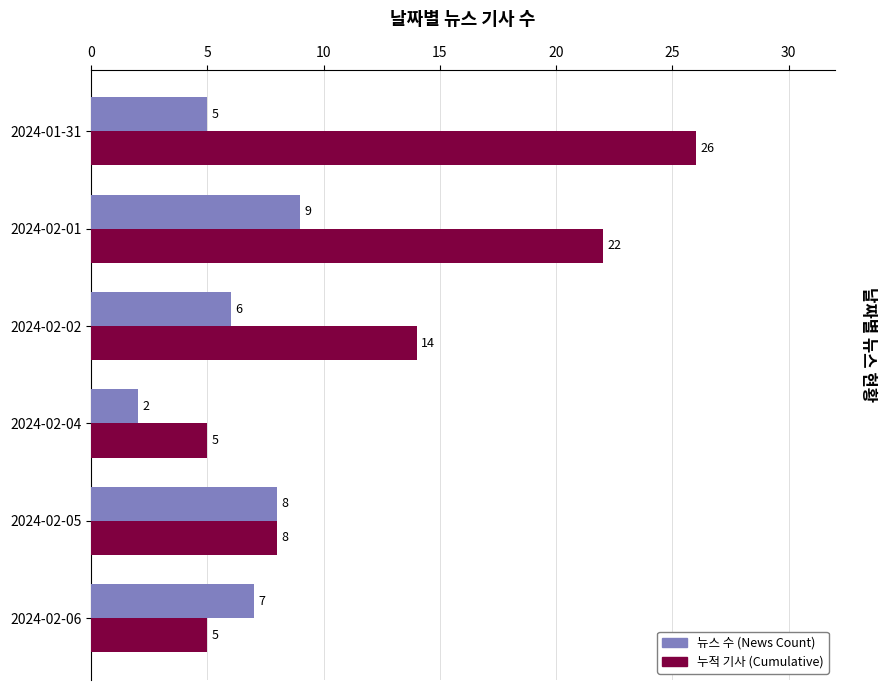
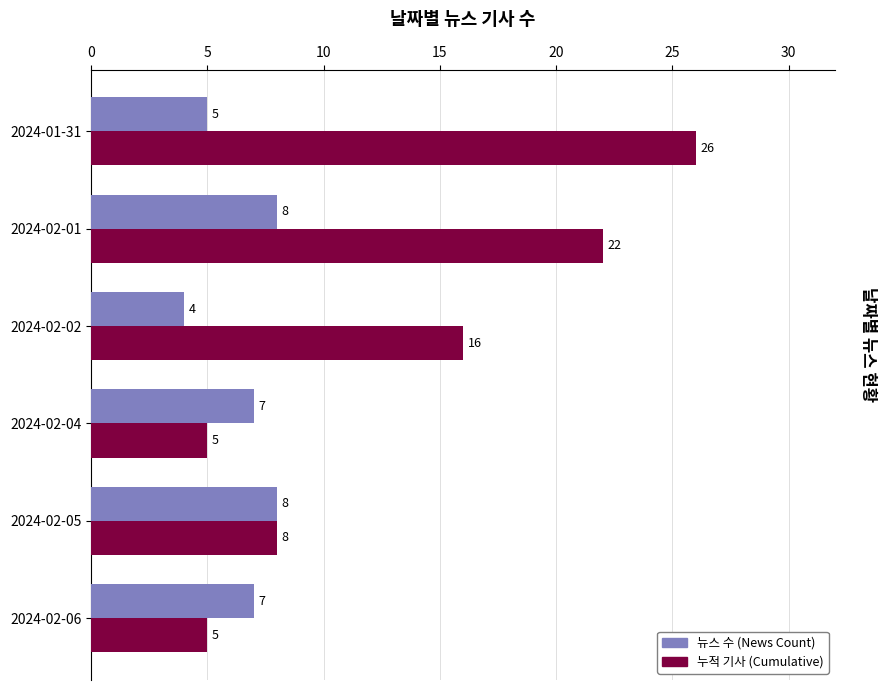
뉴스 수 (News Count), 2024-02-01: 9 -> 8
뉴스 수 (News Count), 2024-02-02: 6 -> 4
누적 기사 (Cumulative), 2024-02-02: 14 -> 16
뉴스 수 (News Count), 2024-02-04: 2 -> 7
